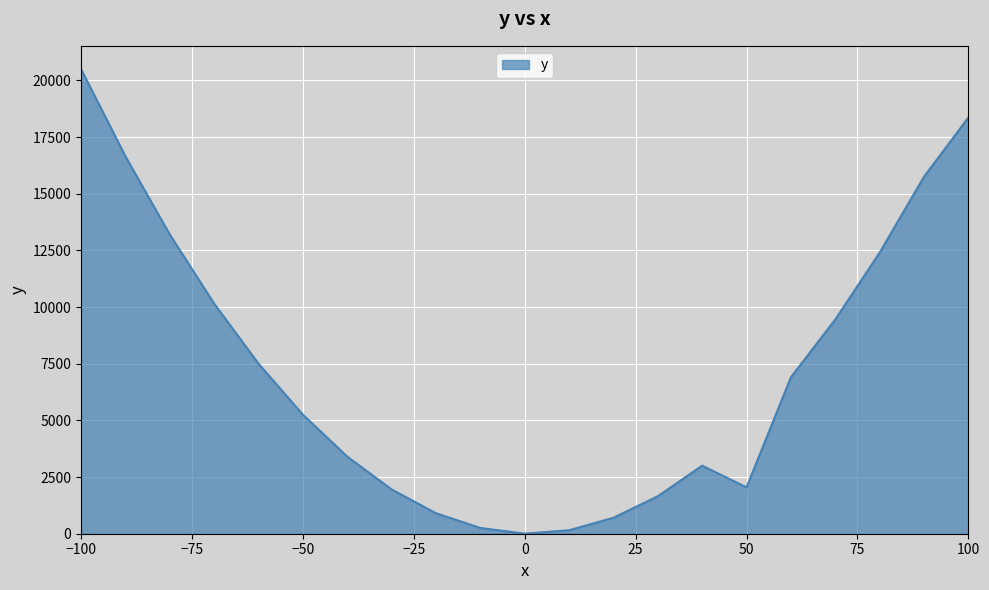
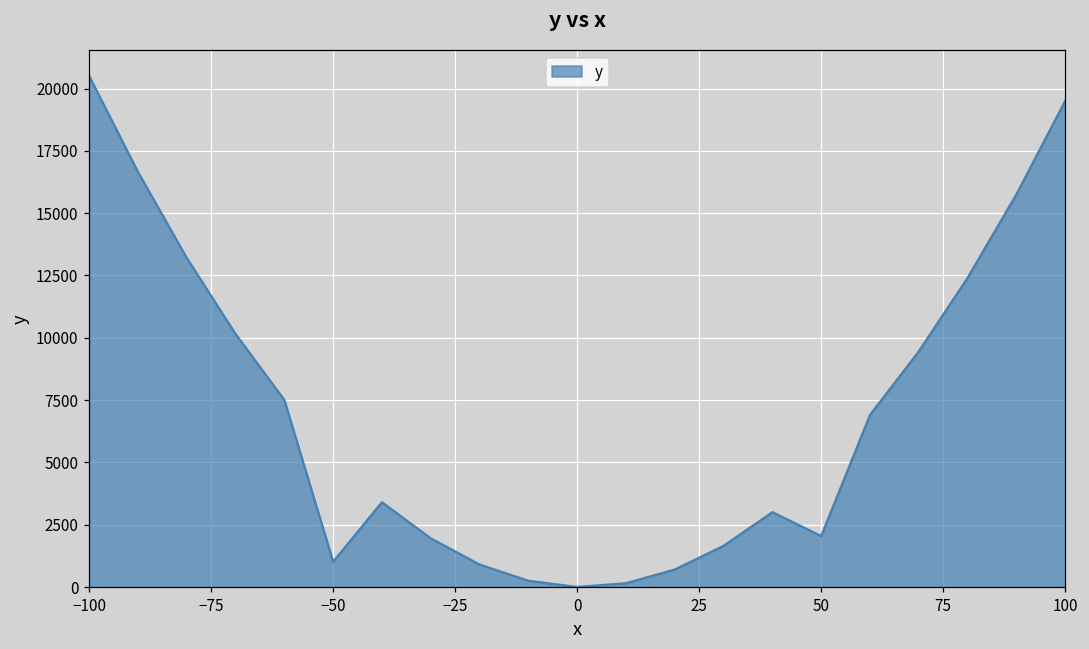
−50: 5300 -> 1000
100: 18400 -> 19500
